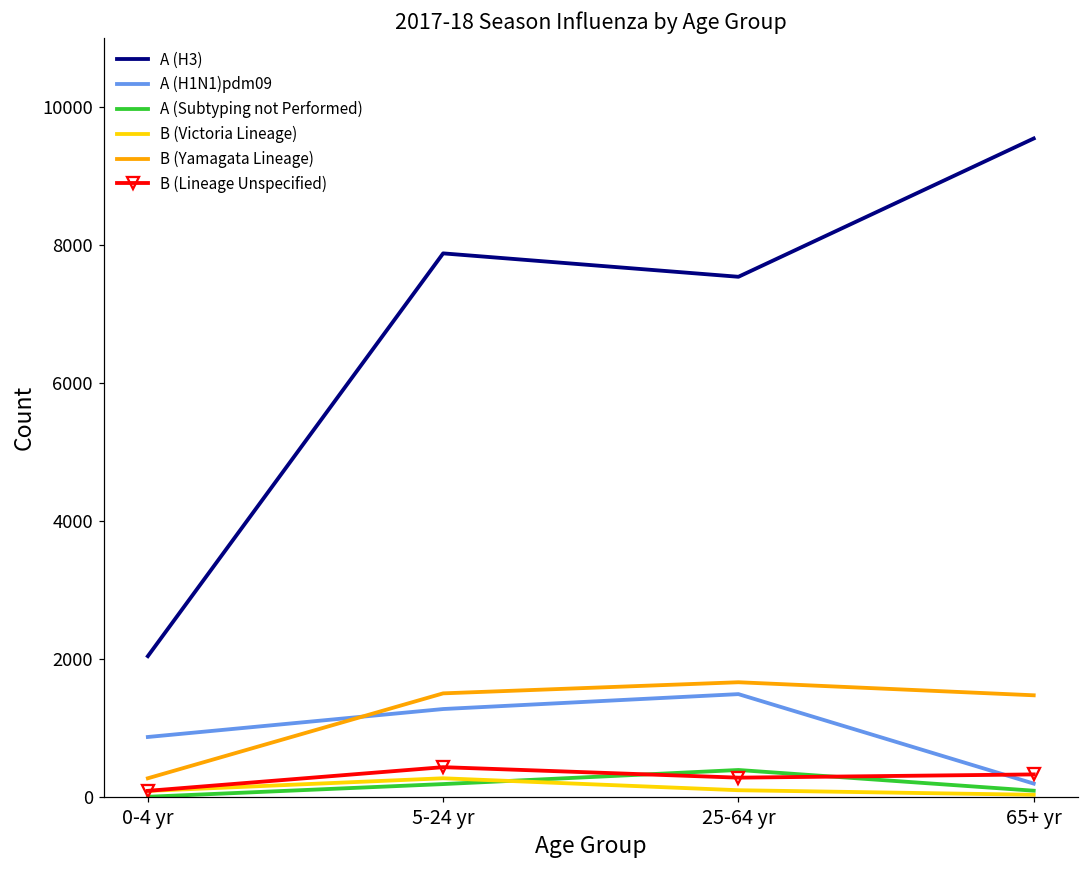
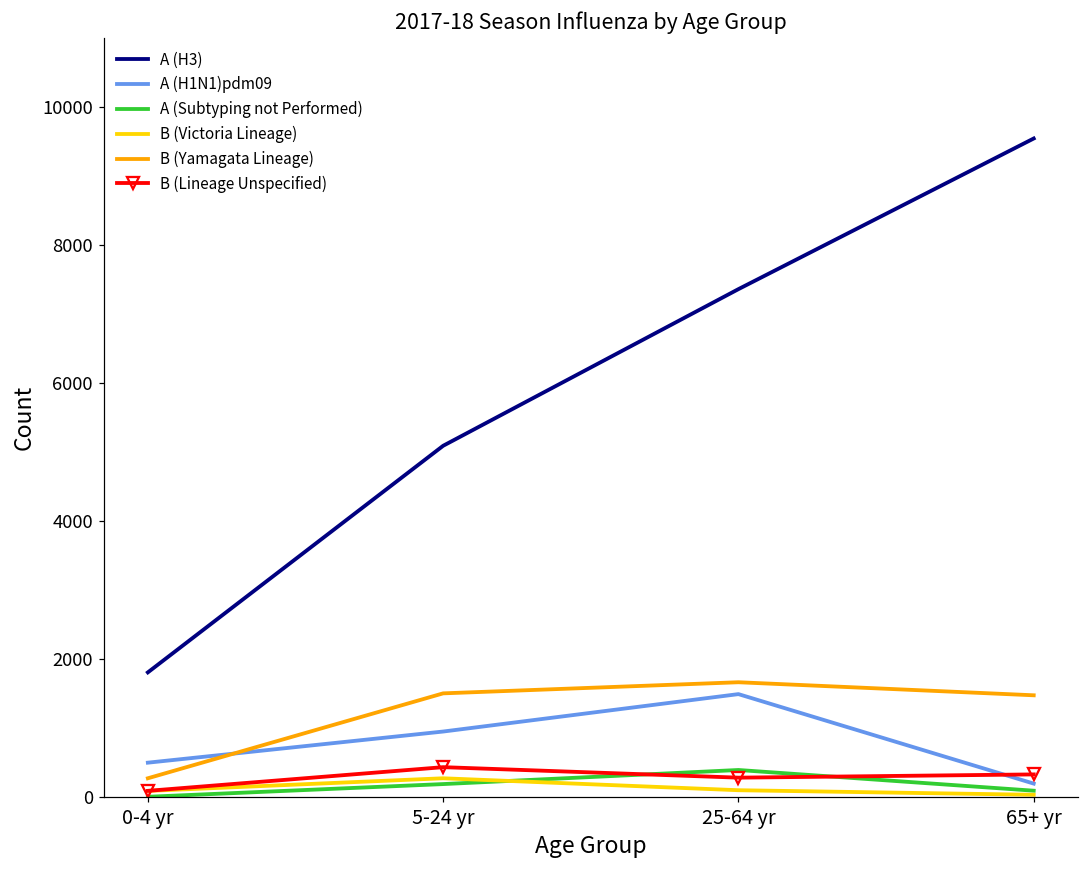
A (H3), 0-4 yr: 2000 -> 1800
A (H1N1)pdm09, 0-4 yr: 900 -> 500
A (H3), 5-24 yr: 7900 -> 5100
A (H1N1)pdm09, 5-24 yr: 1300 -> 1000
A (H3), 25-64 yr: 7500 -> 7400
